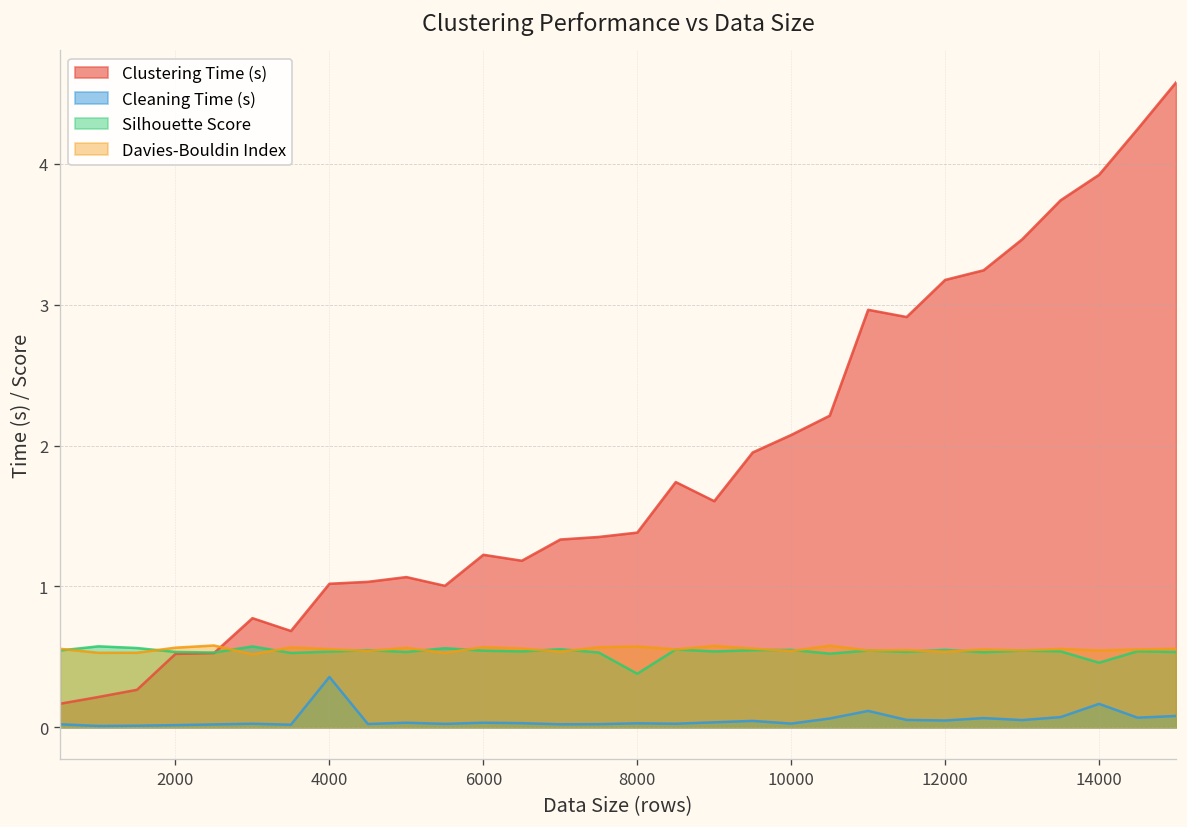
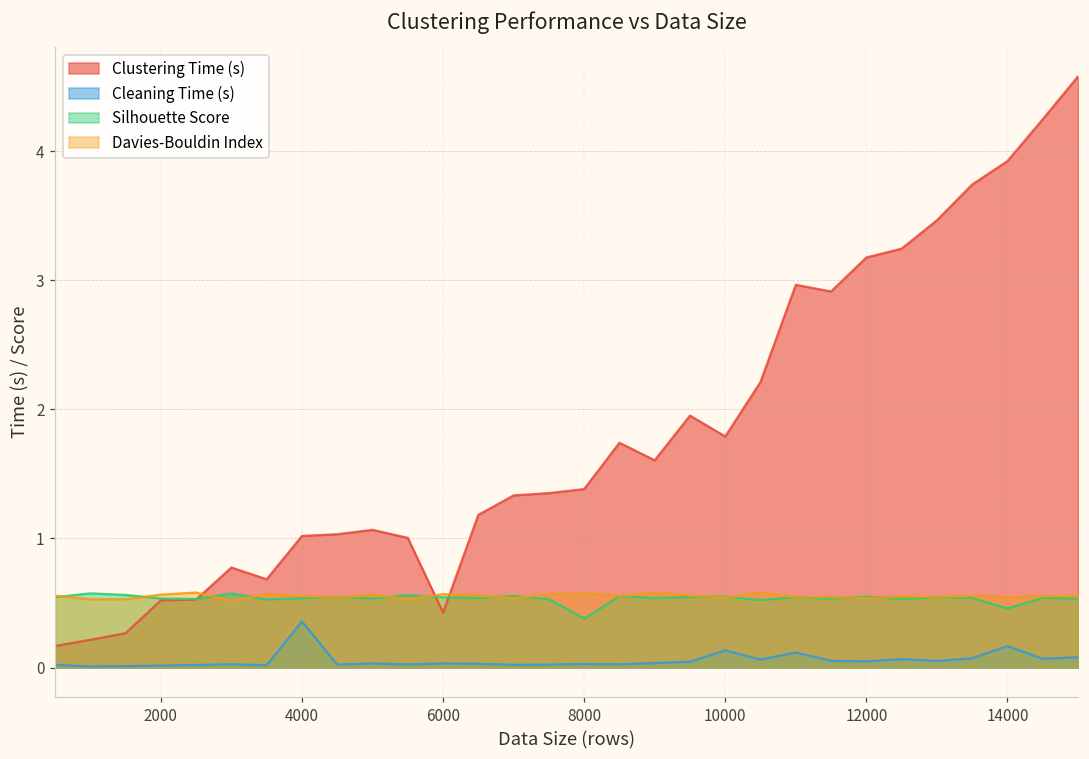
Clustering Time (s), 6000: 1.22 -> 0.43
Clustering Time (s), 10000: 2.08 -> 1.79
Cleaning Time (s), 10000: 0.03 -> 0.13
